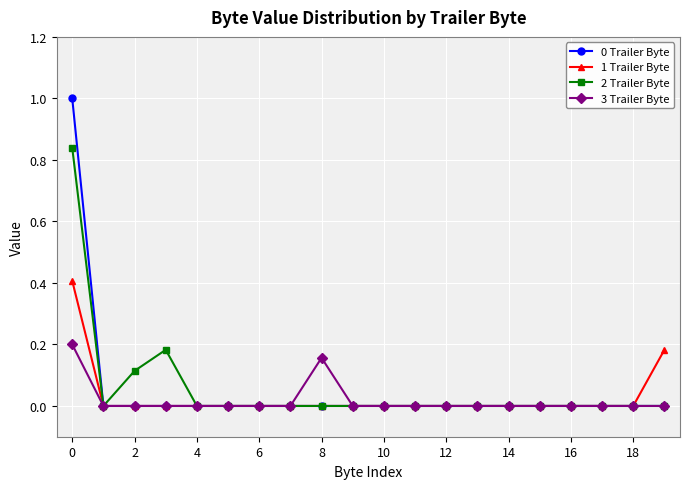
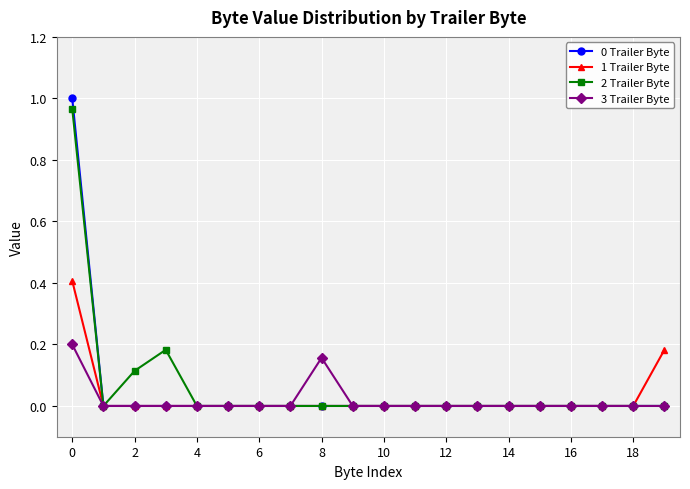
2 Trailer Byte, 0: 0.84 -> 0.97
